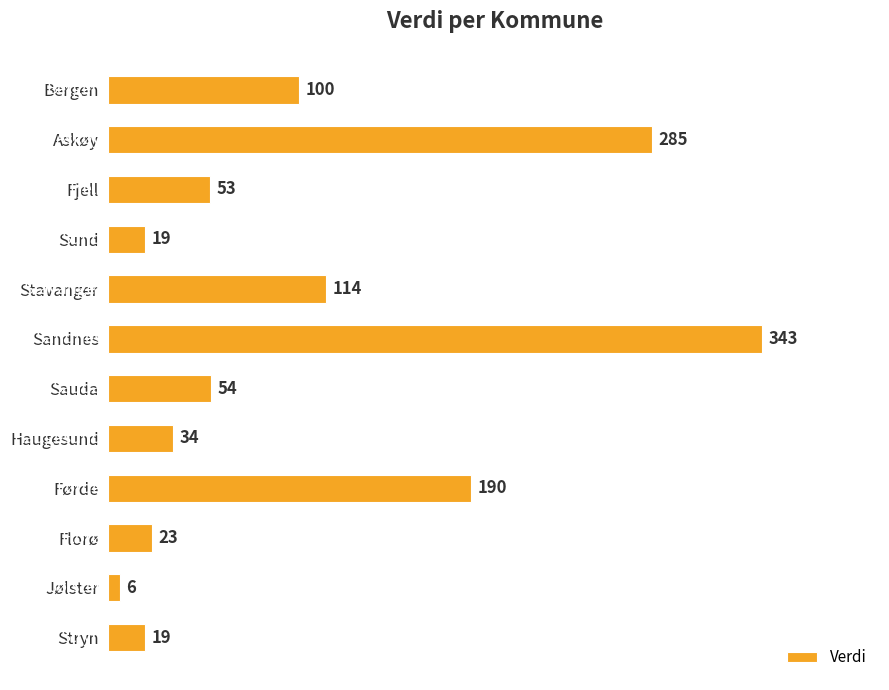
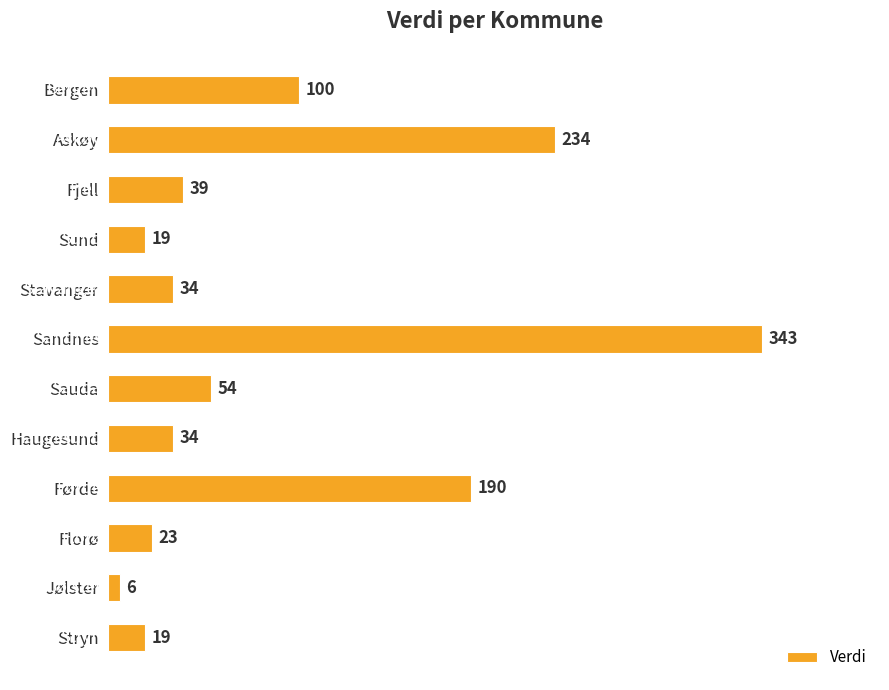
Askøy: 285 -> 234
Fjell: 53 -> 39
Stavanger: 114 -> 34
